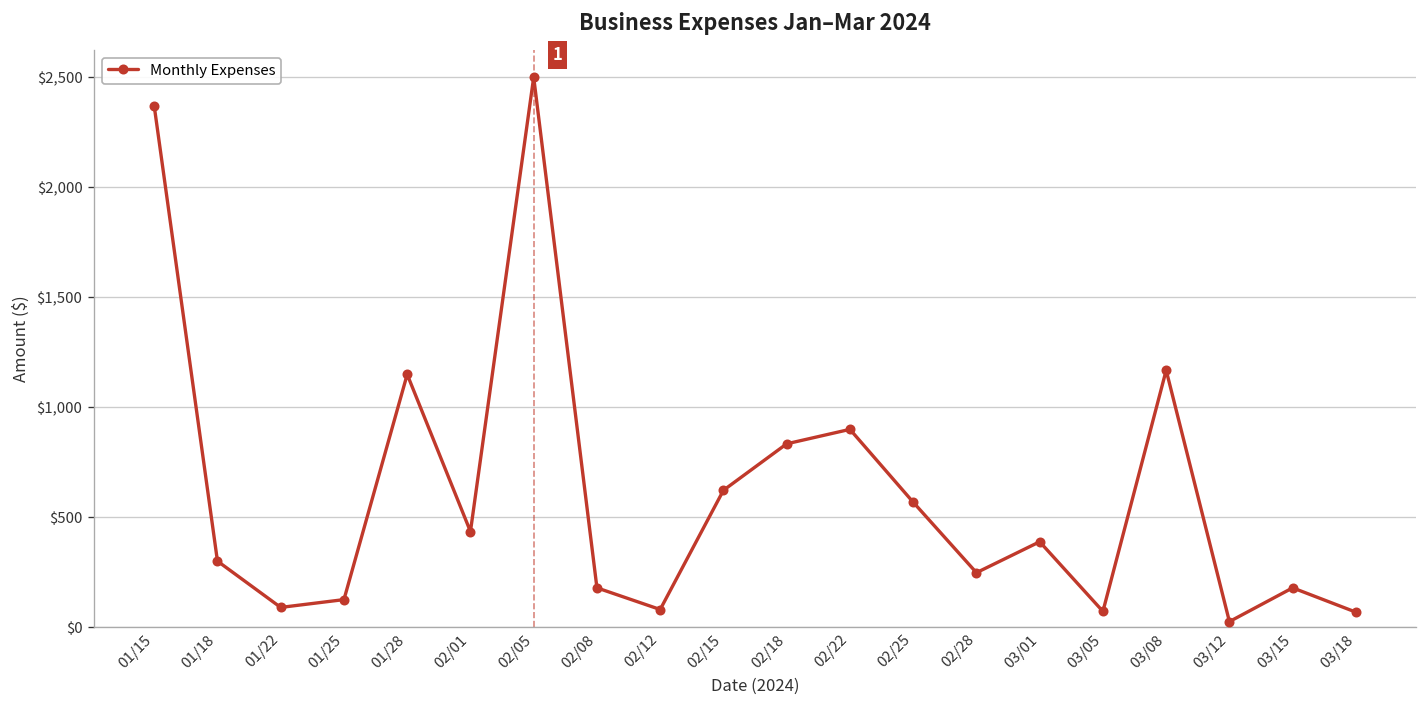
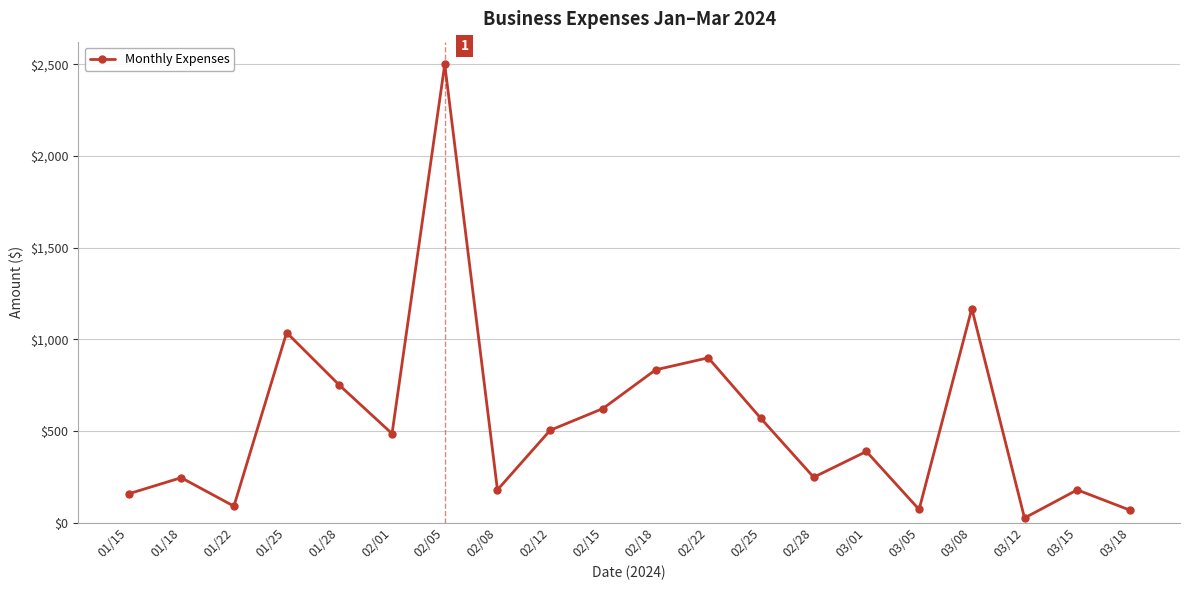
01/15: $2,370 -> $160
01/18: $300 -> $240
01/25: $130 -> $1,040
01/28: $1,150 -> $750
02/01: $430 -> $490
02/12: $80 -> $500
